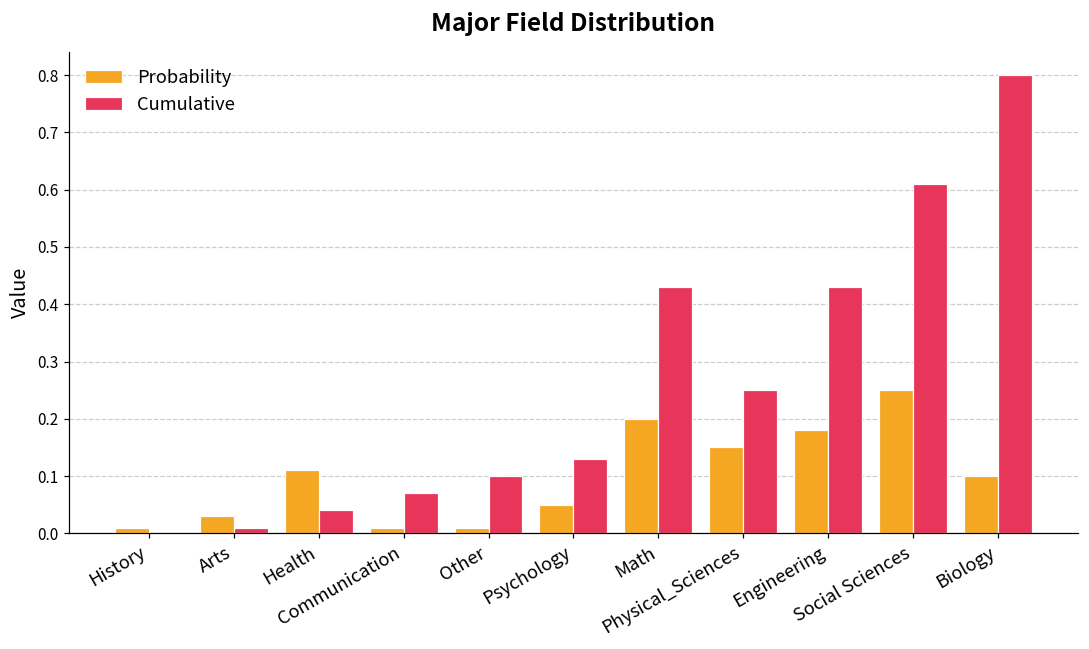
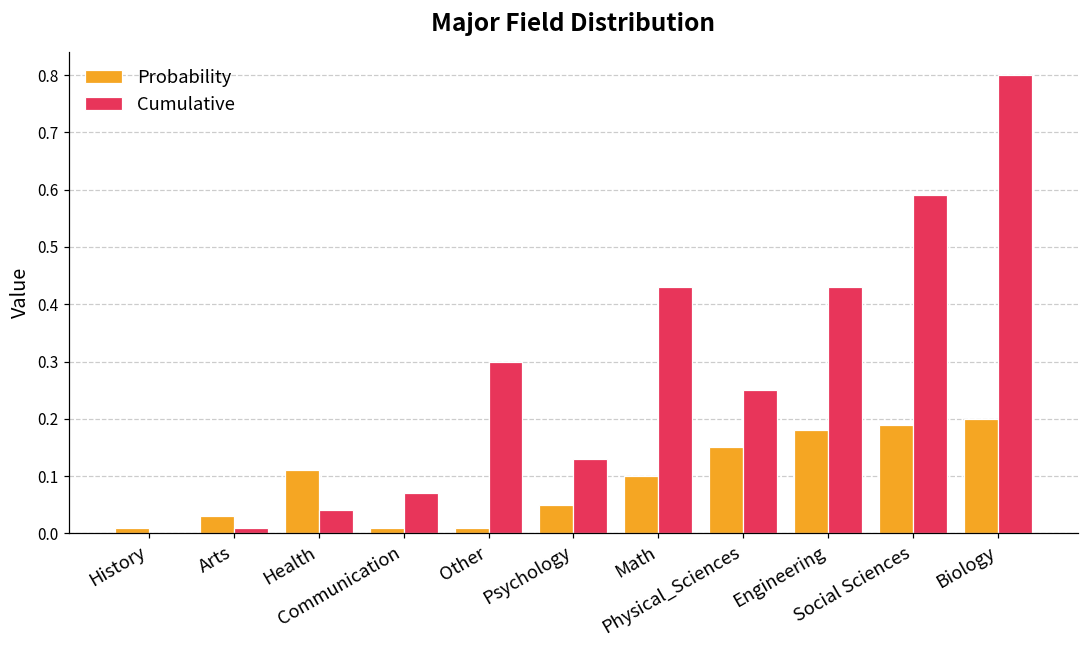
Cumulative, Other: 0.1 -> 0.3
Probability, Math: 0.2 -> 0.1
Probability, Social Sciences: 0.25 -> 0.19
Cumulative, Social Sciences: 0.61 -> 0.59
Probability, Biology: 0.1 -> 0.2
